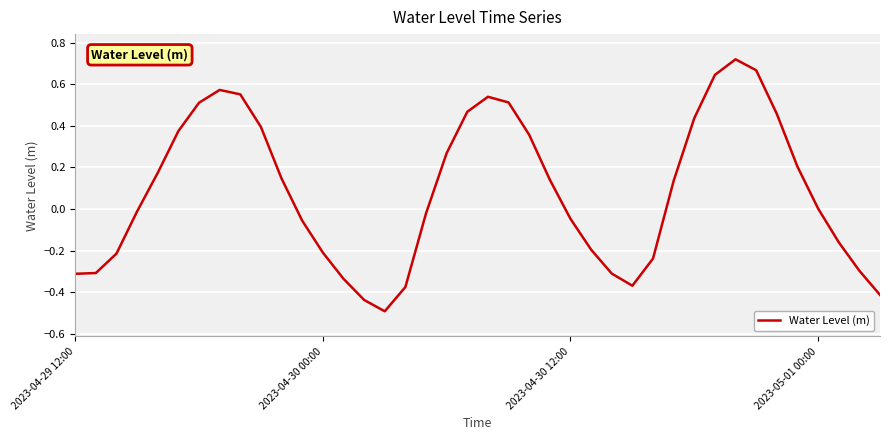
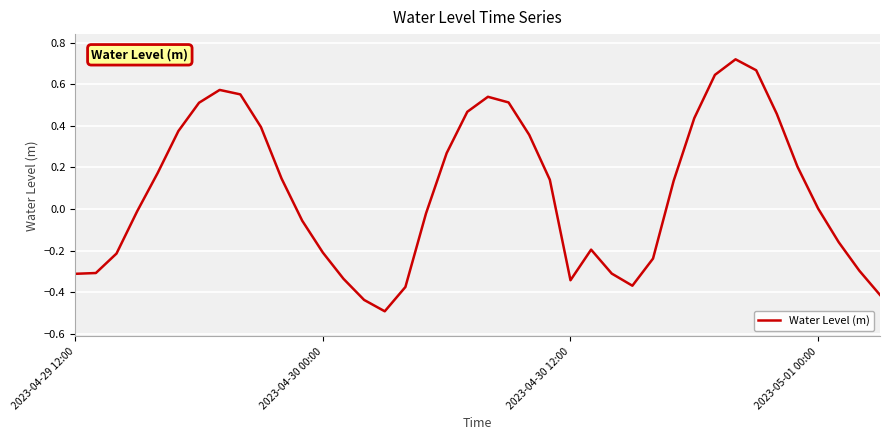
2023-04-30 12:00: -0.05 -> -0.34
